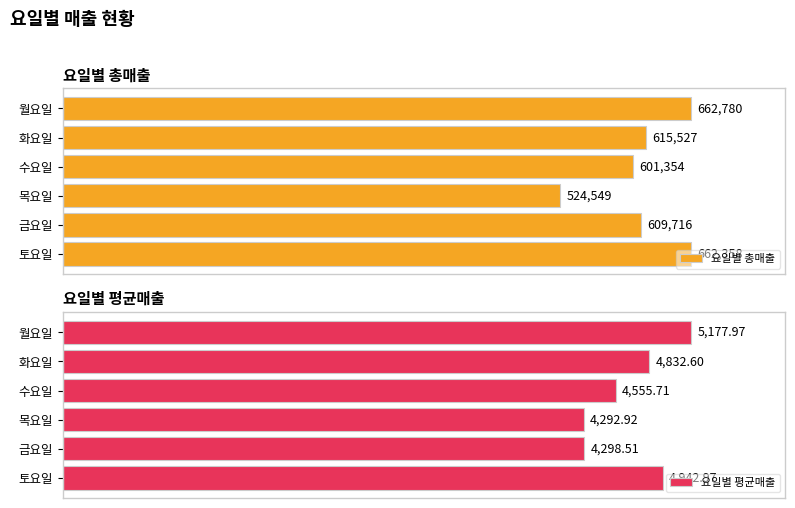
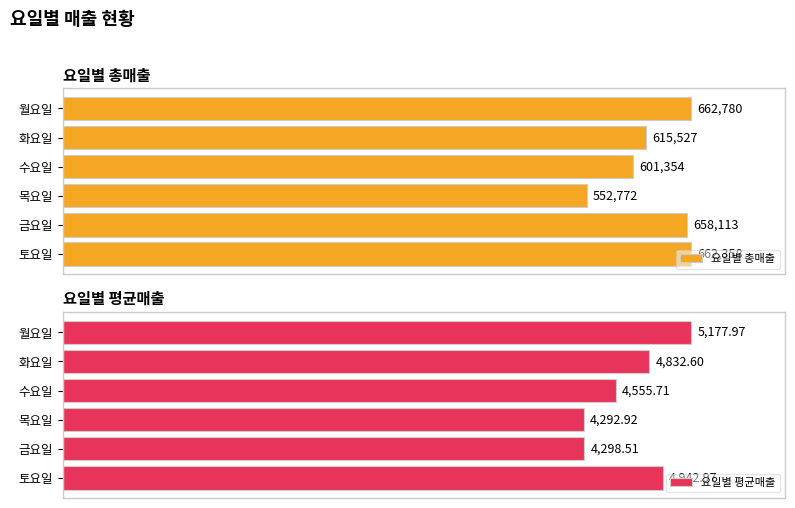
요일별 총매출, 목요일: 524,549 -> 552,772
요일별 총매출, 금요일: 609,716 -> 658,113
